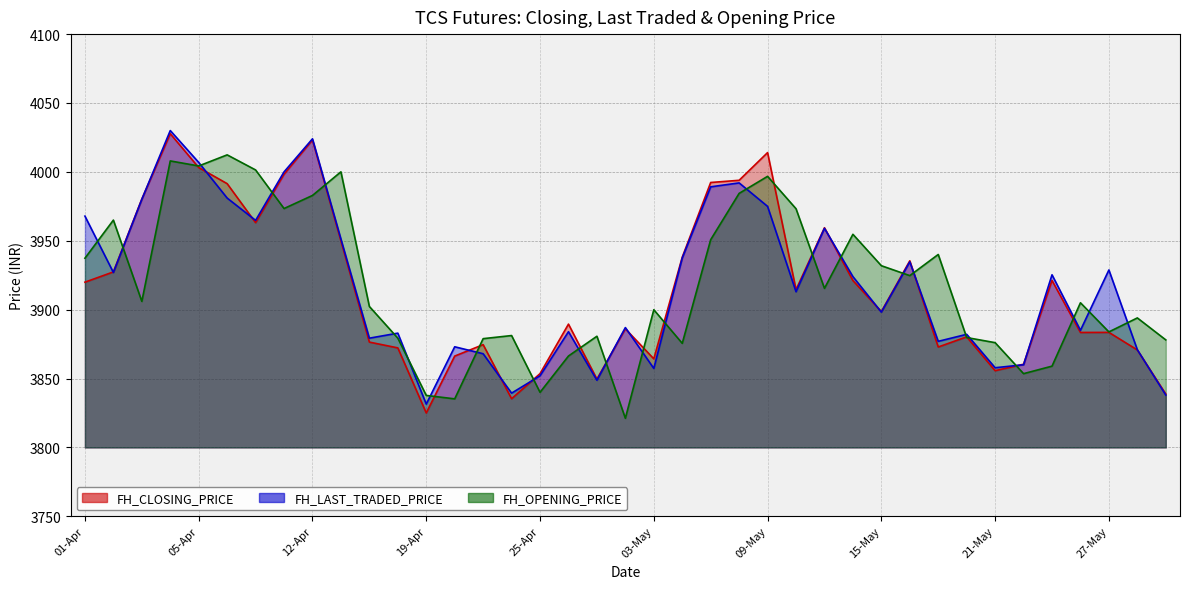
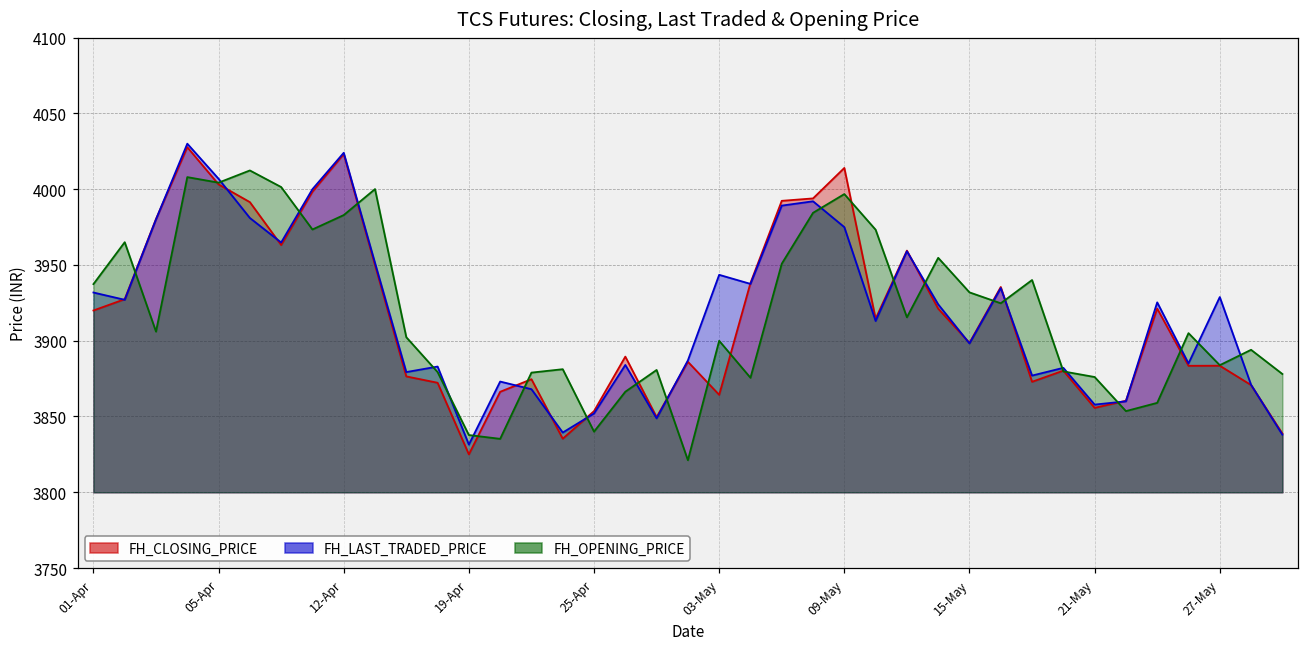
FH_LAST_TRADED_PRICE, 01-Apr: 3968 -> 3932
FH_LAST_TRADED_PRICE, 03-May: 3857 -> 3943
